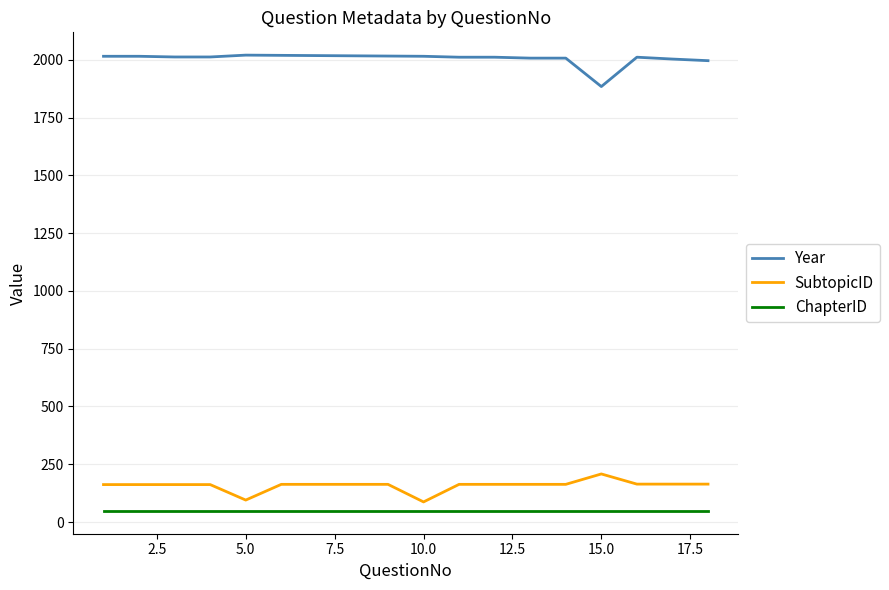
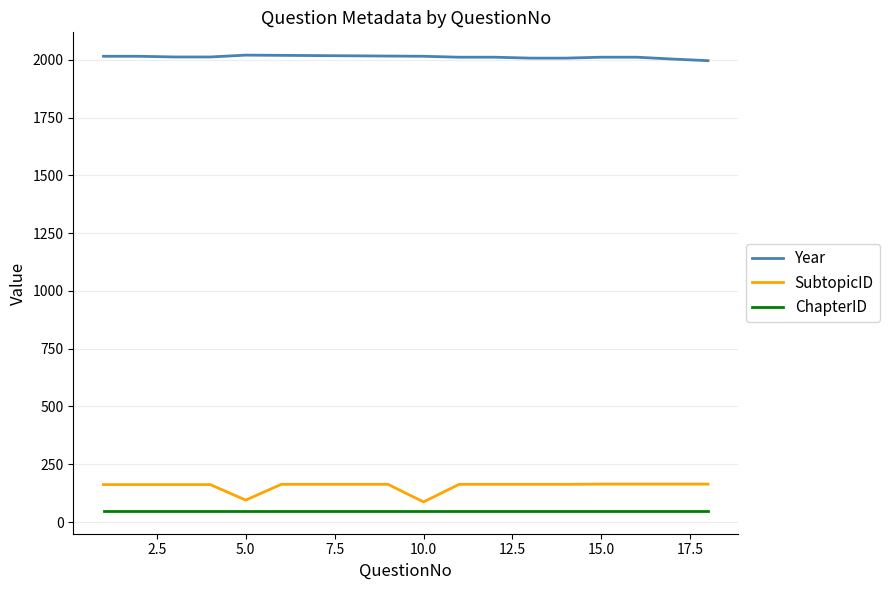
Year, 15.0: 1880 -> 2010
SubtopicID, 15.0: 210 -> 160
